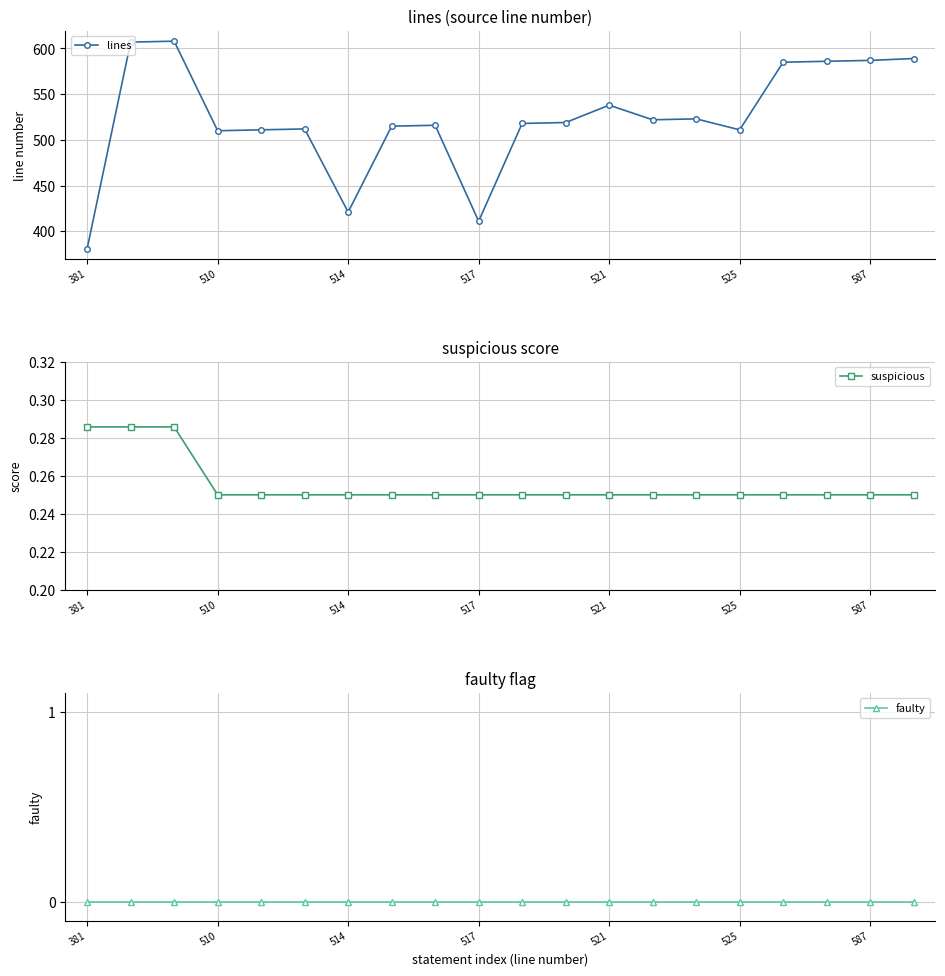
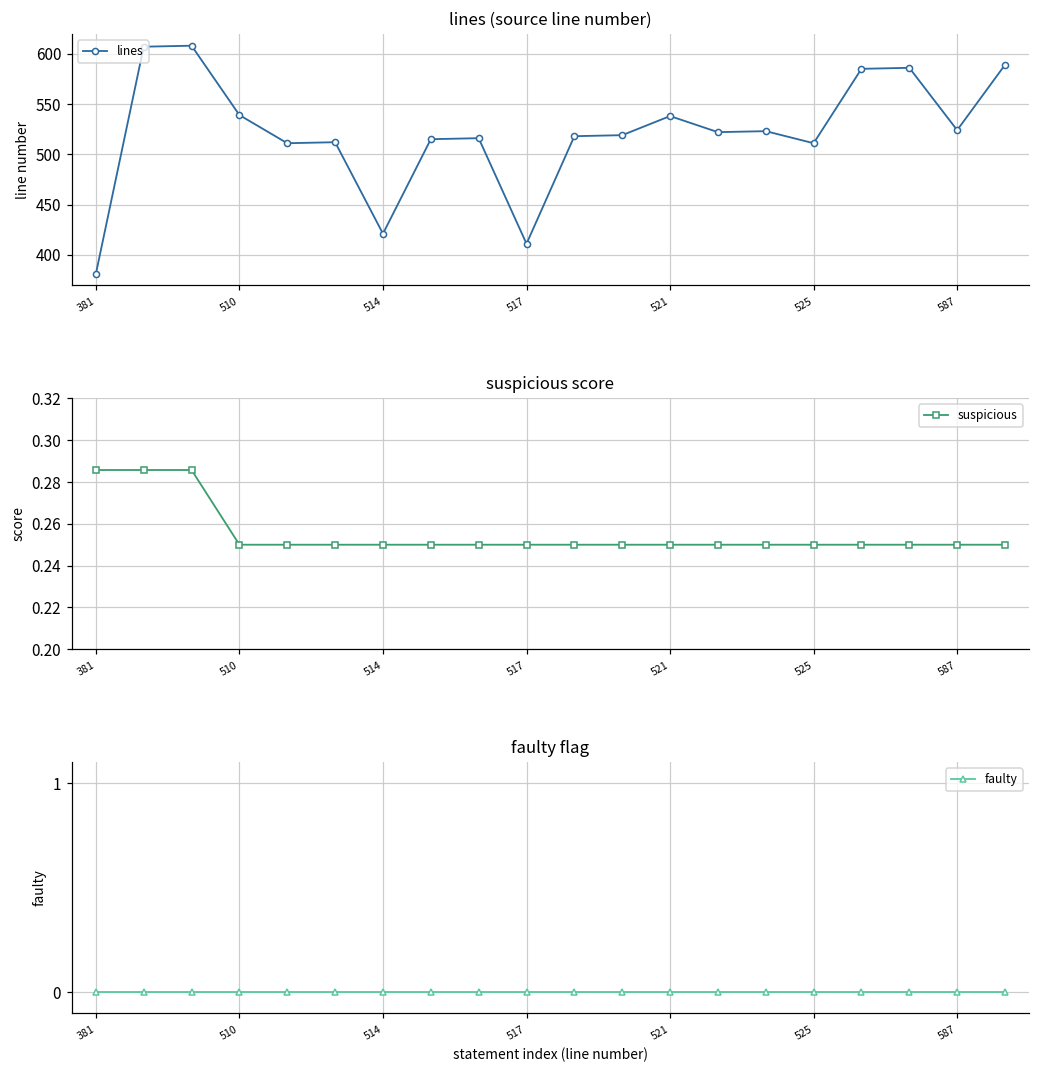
lines (source line number), 510: 510 -> 540
lines (source line number), 587: 590 -> 520
